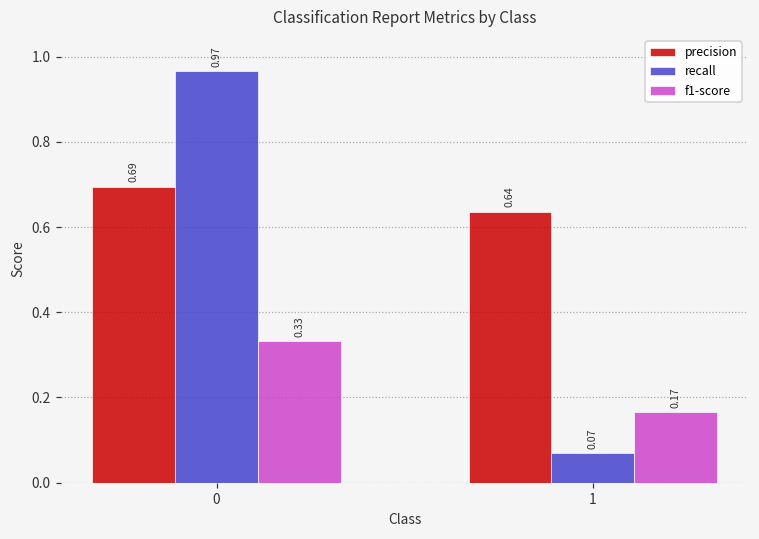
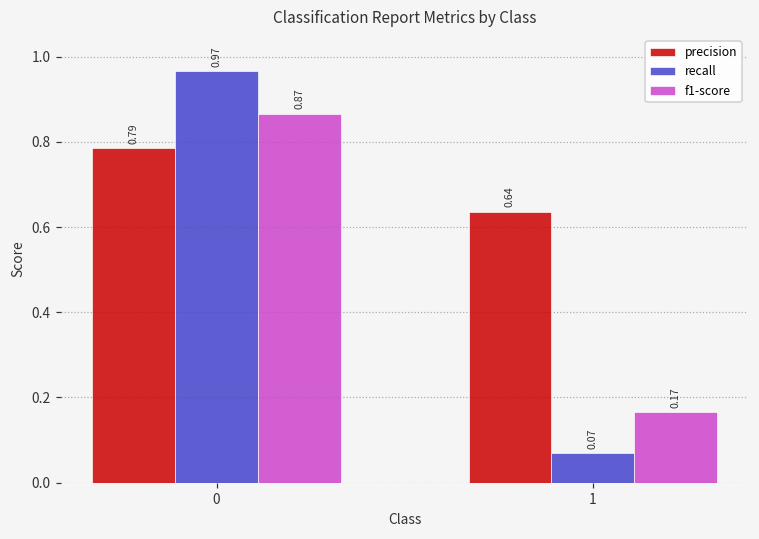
precision, 0: 0.69 -> 0.79
f1-score, 0: 0.33 -> 0.87
